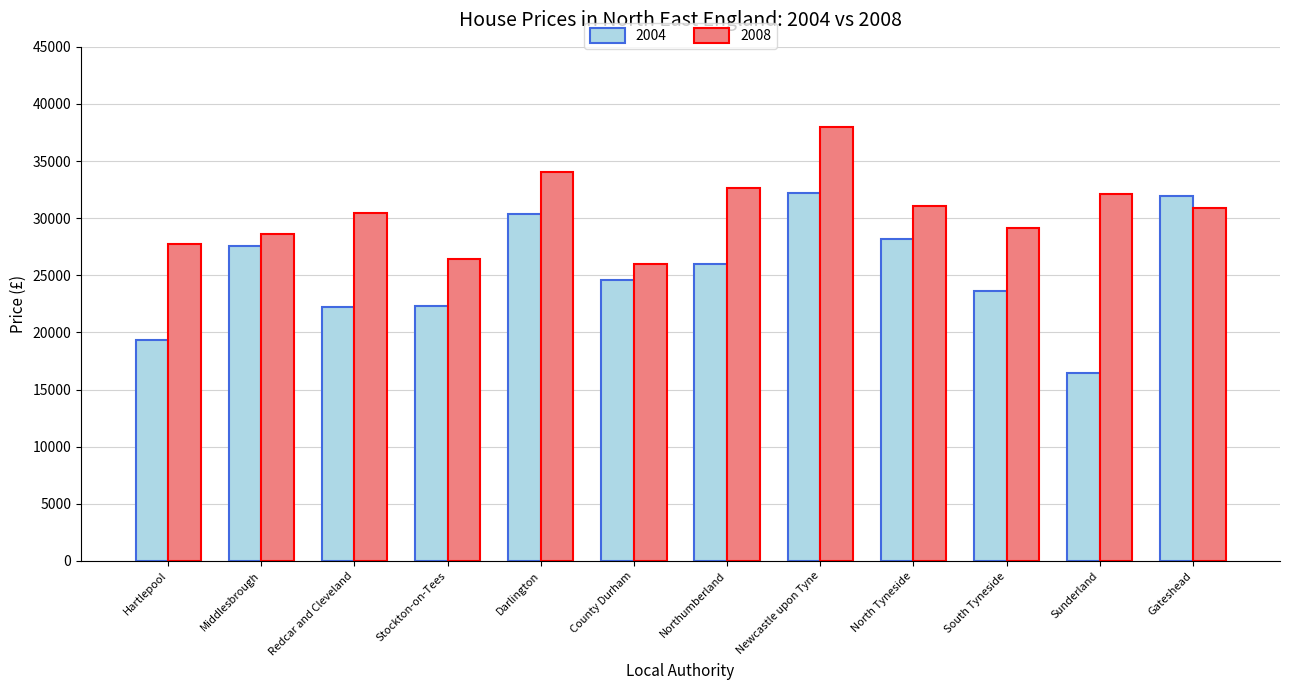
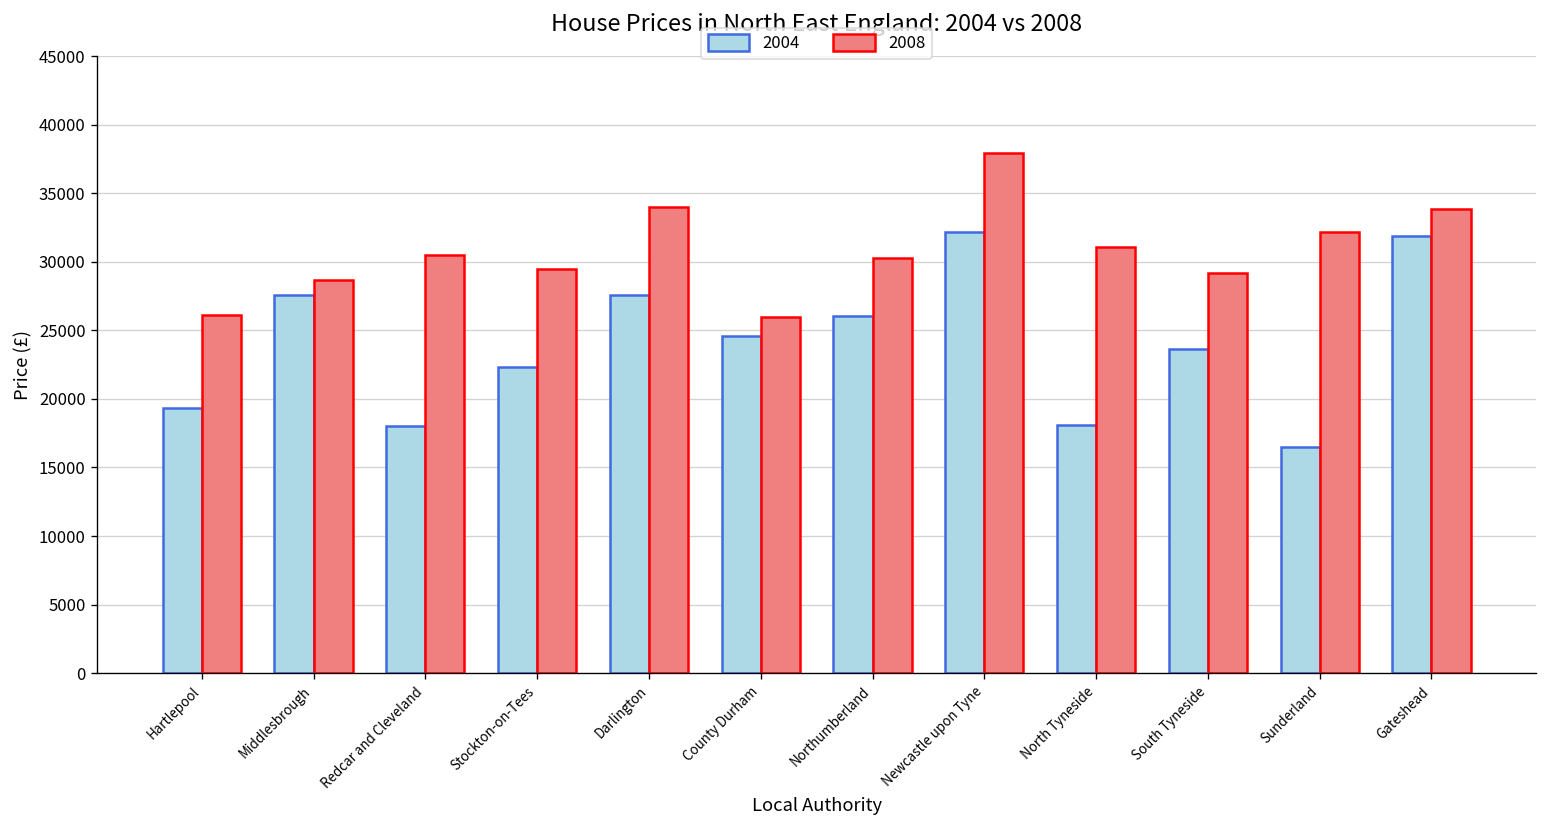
2008, Hartlepool: 27800 -> 26100
2004, Redcar and Cleveland: 22300 -> 18000
2008, Stockton-on-Tees: 26500 -> 29500
2004, Darlington: 30400 -> 27600
2008, Northumberland: 32600 -> 30300
2004, North Tyneside: 28200 -> 18100
2008, Gateshead: 30900 -> 33800
